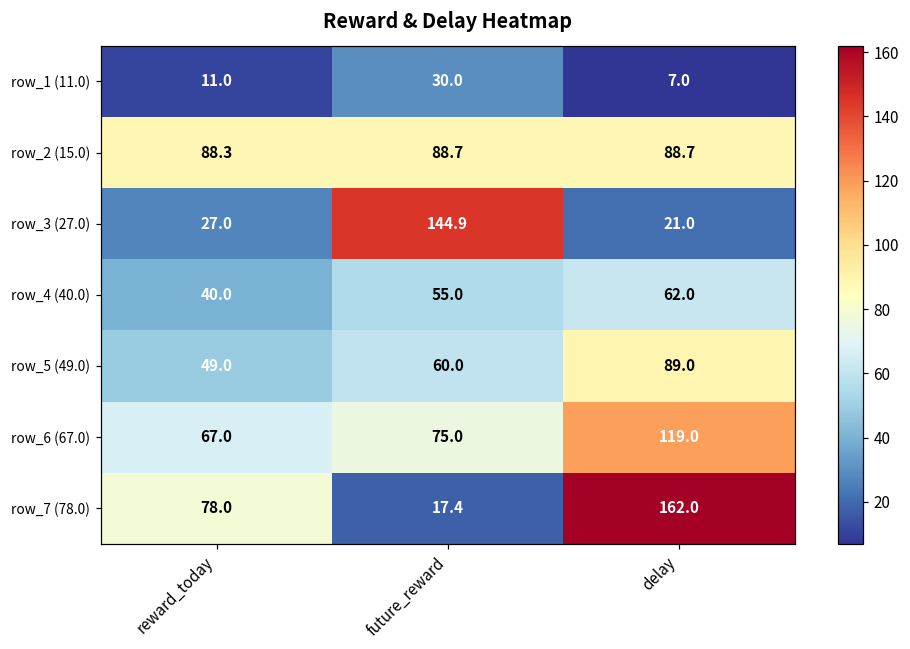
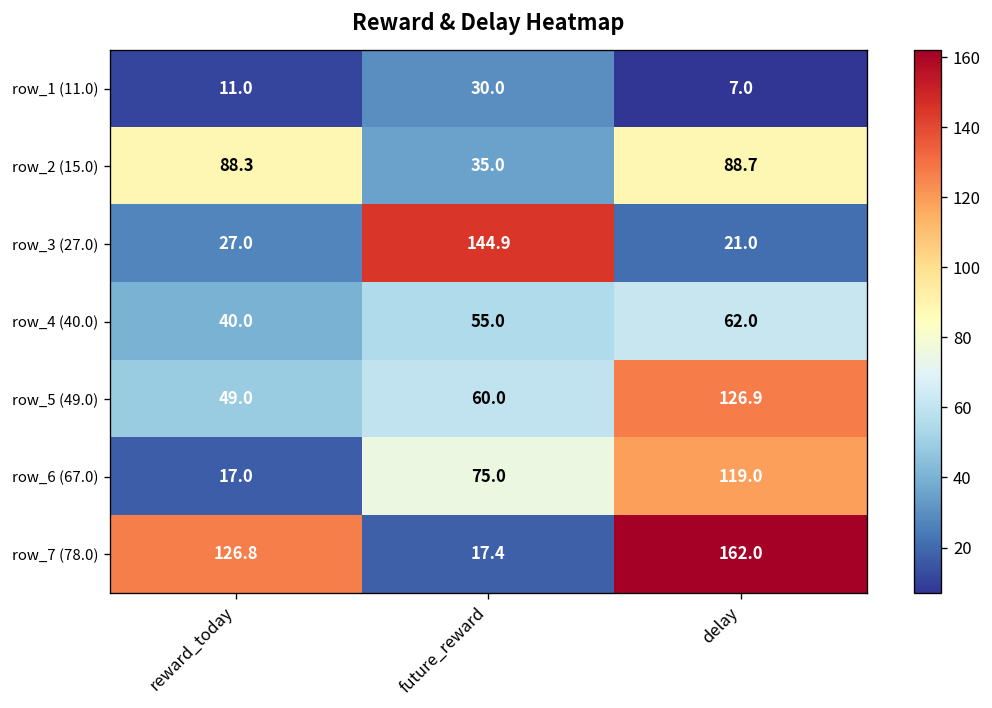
row_2 (15.0), future_reward: 88.7 -> 35.0
row_5 (49.0), delay: 89.0 -> 126.9
row_6 (67.0), reward_today: 67.0 -> 17.0
row_7 (78.0), reward_today: 78.0 -> 126.8
